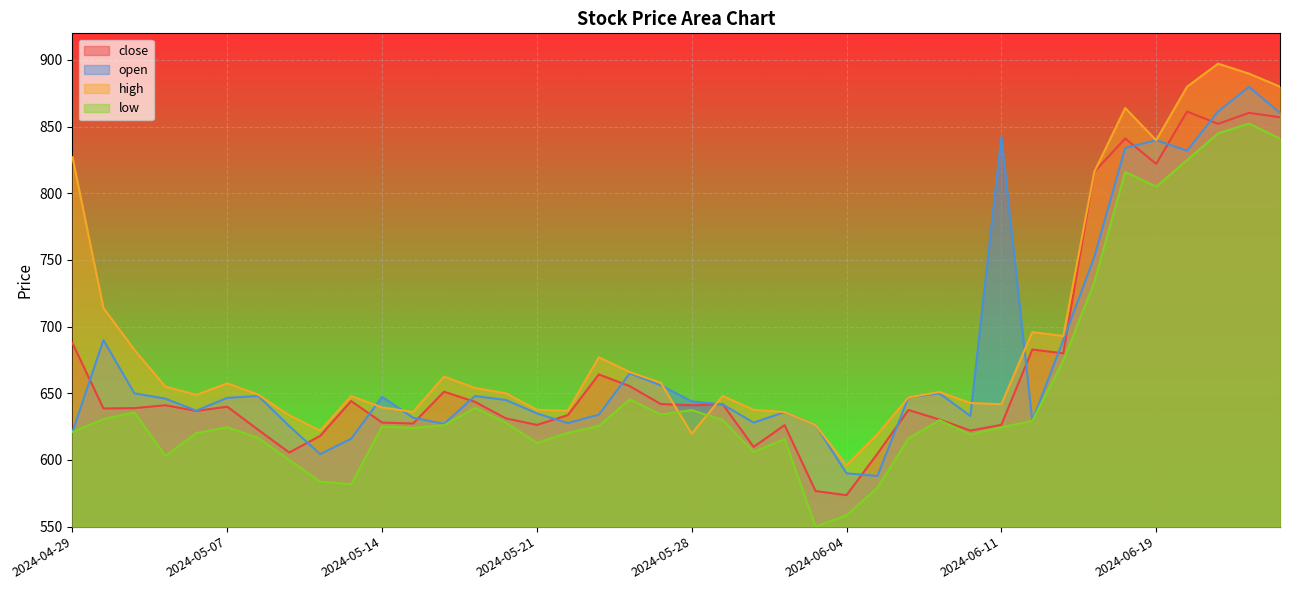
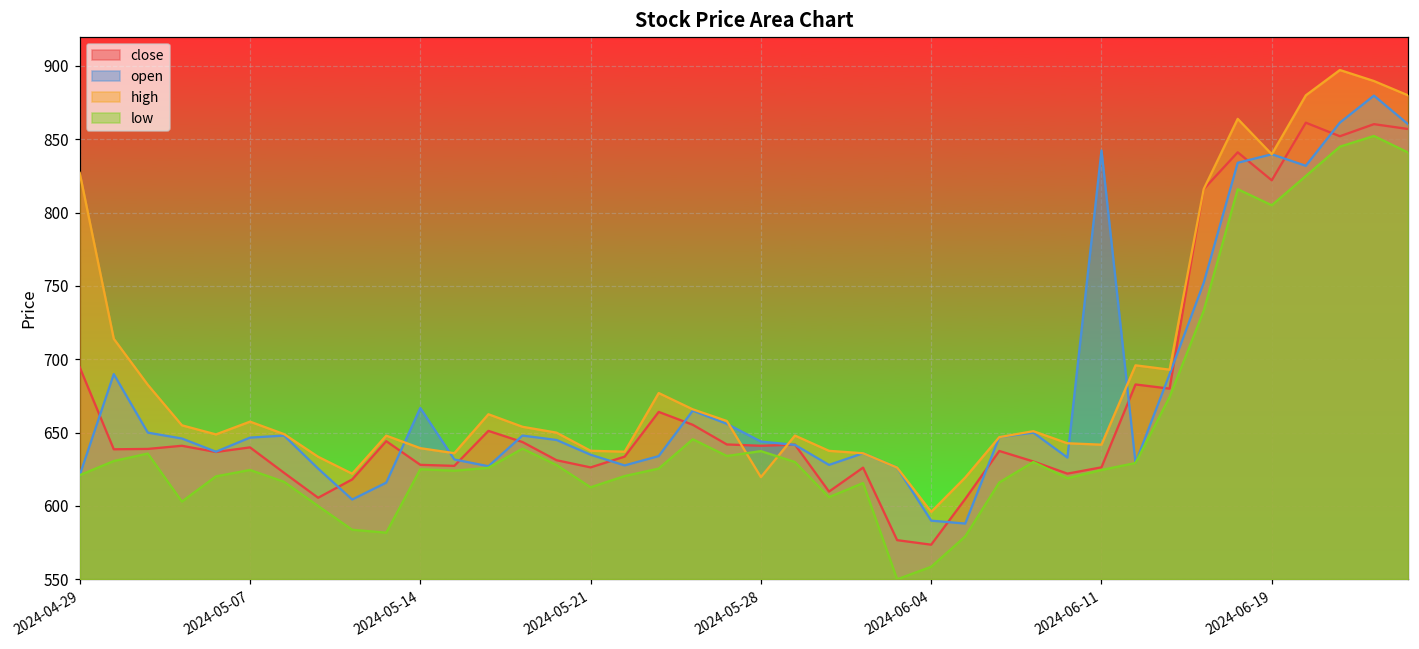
close, 2024-04-29: 688 -> 695
open, 2024-05-14: 647 -> 667
